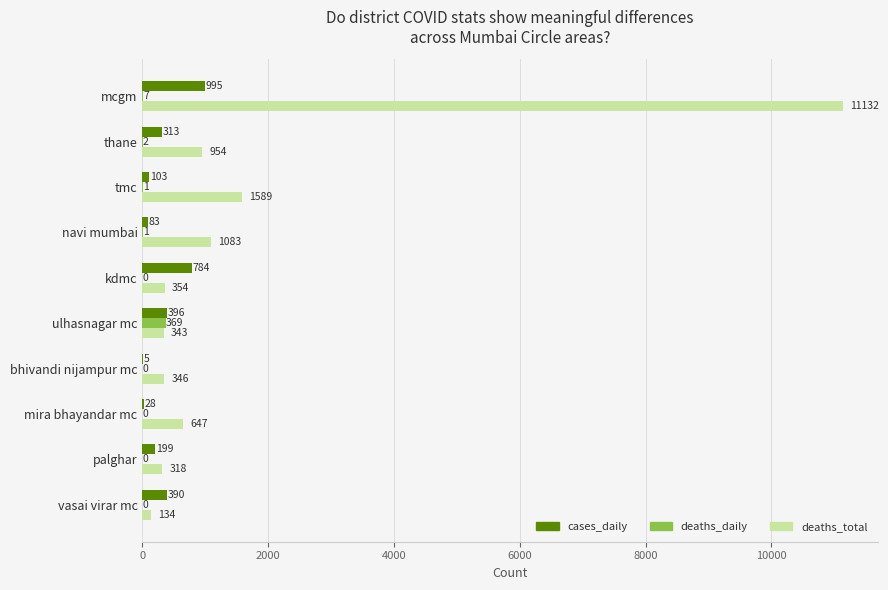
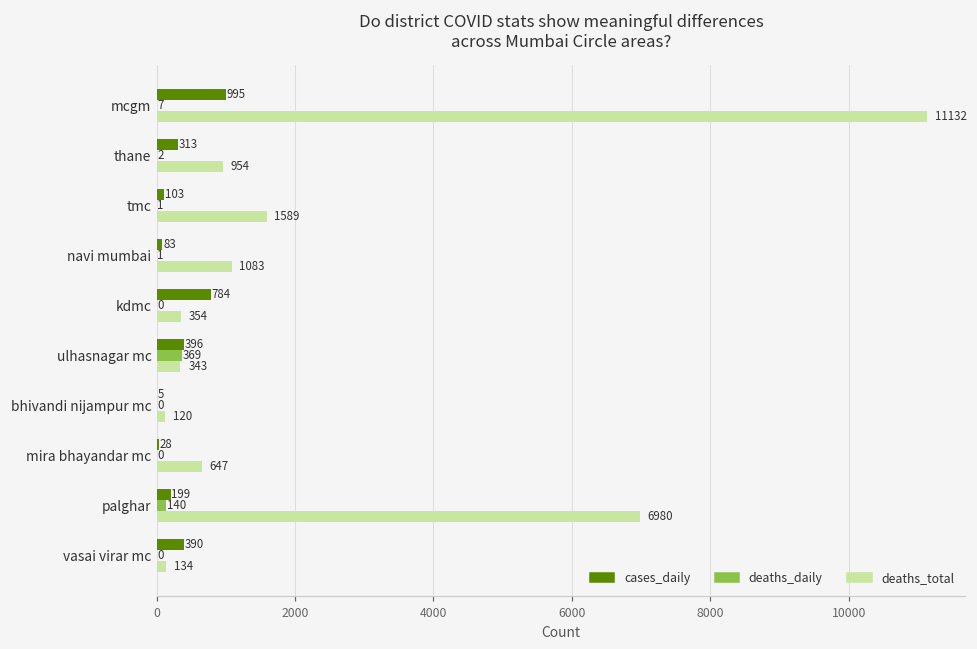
deaths_total, bhivandi nijampur mc: 346 -> 120
deaths_daily, palghar: 0 -> 140
deaths_total, palghar: 318 -> 6980
